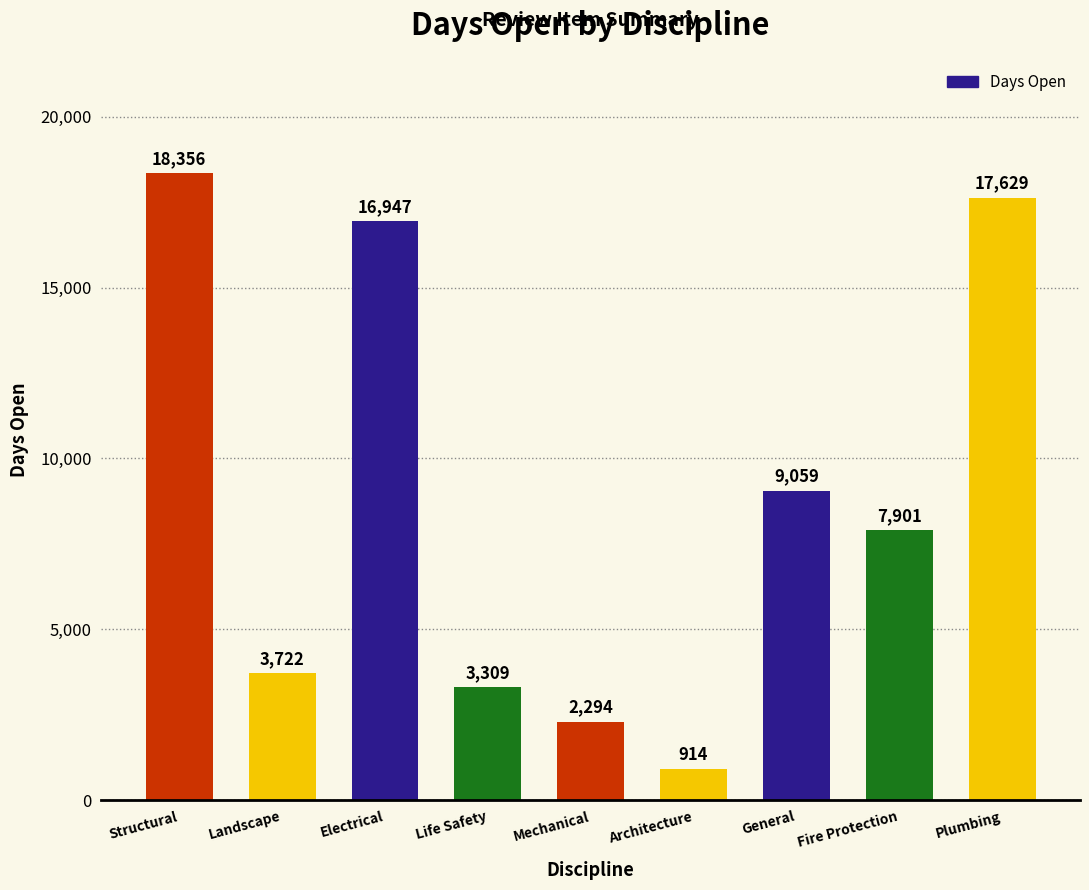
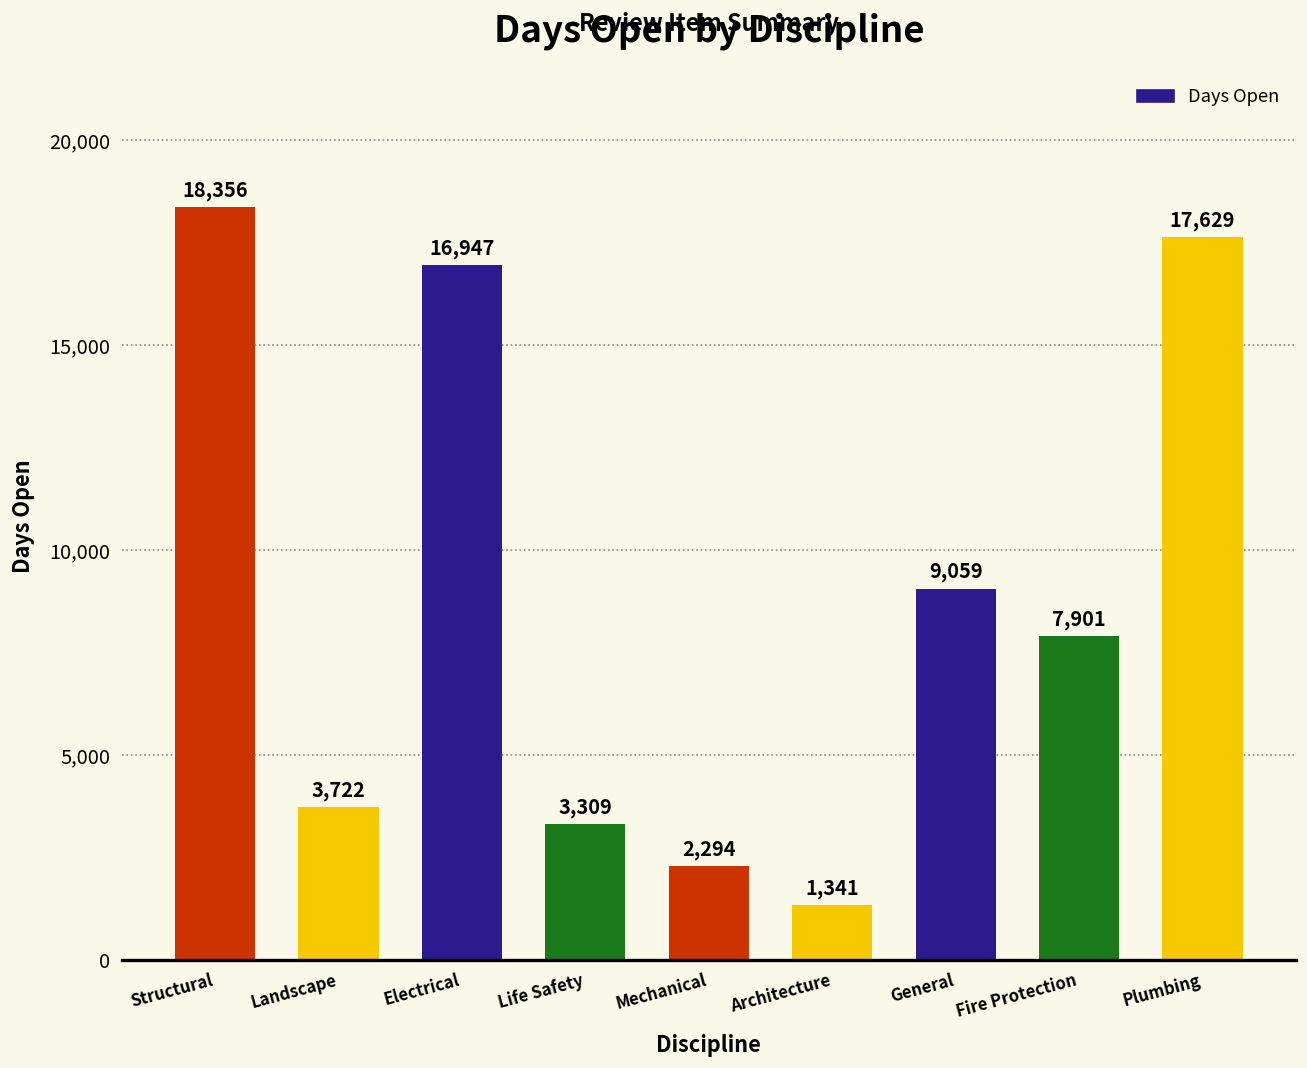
Architecture: 914 -> 1,341
